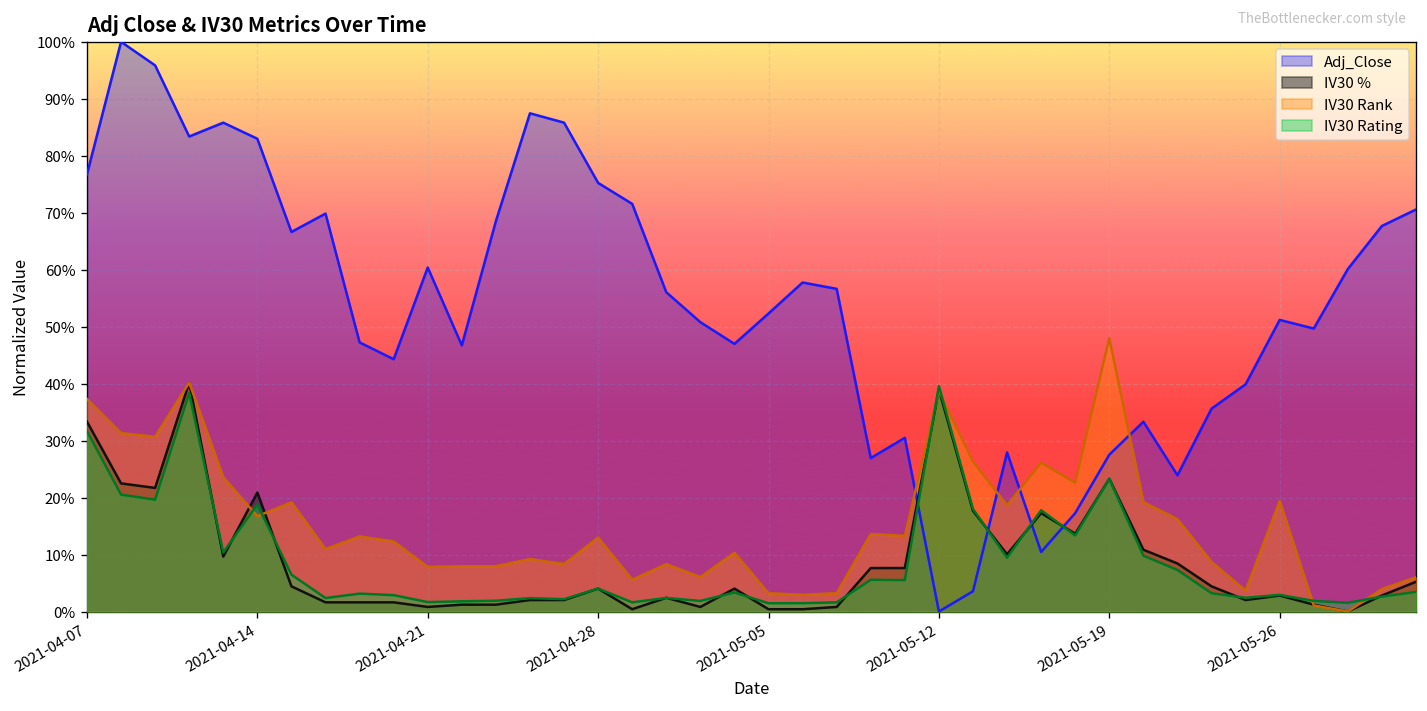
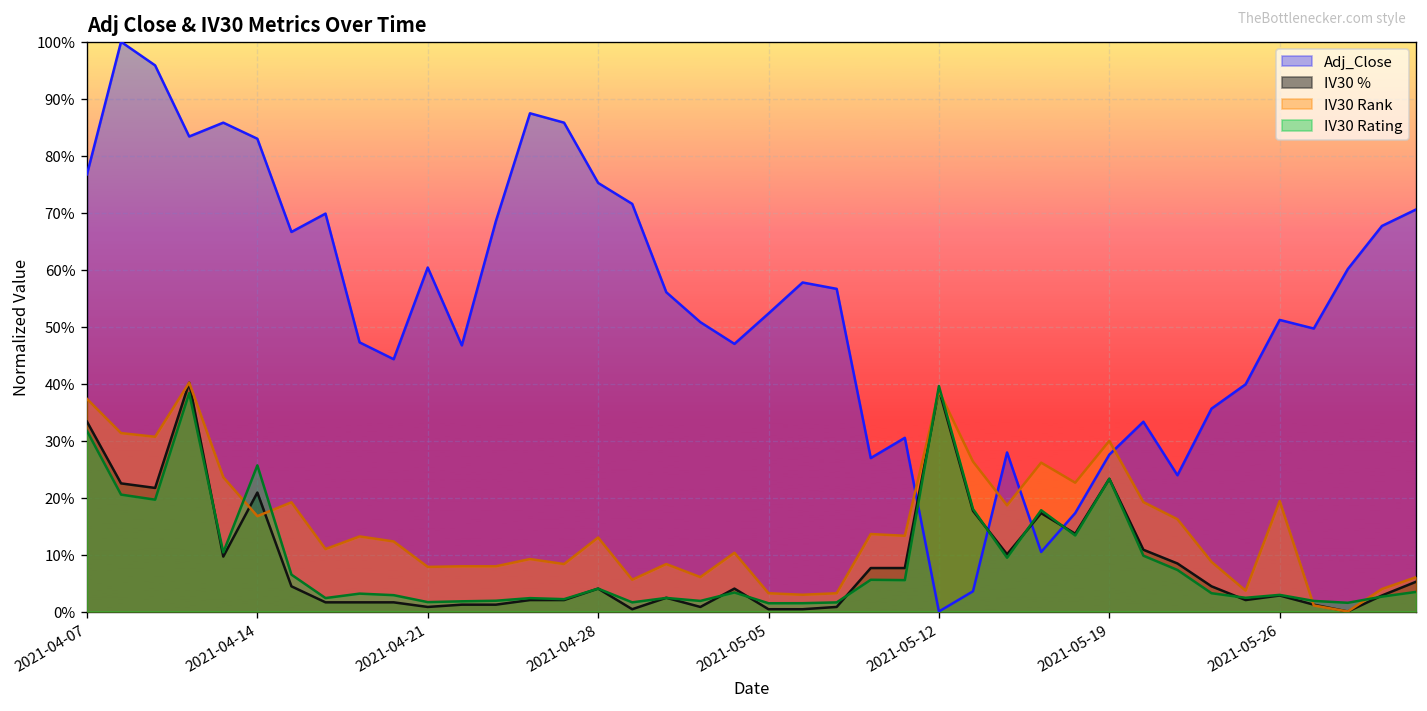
IV30 Rating, 2021-04-14: 19% -> 26%
IV30 Rank, 2021-05-19: 48% -> 30%
